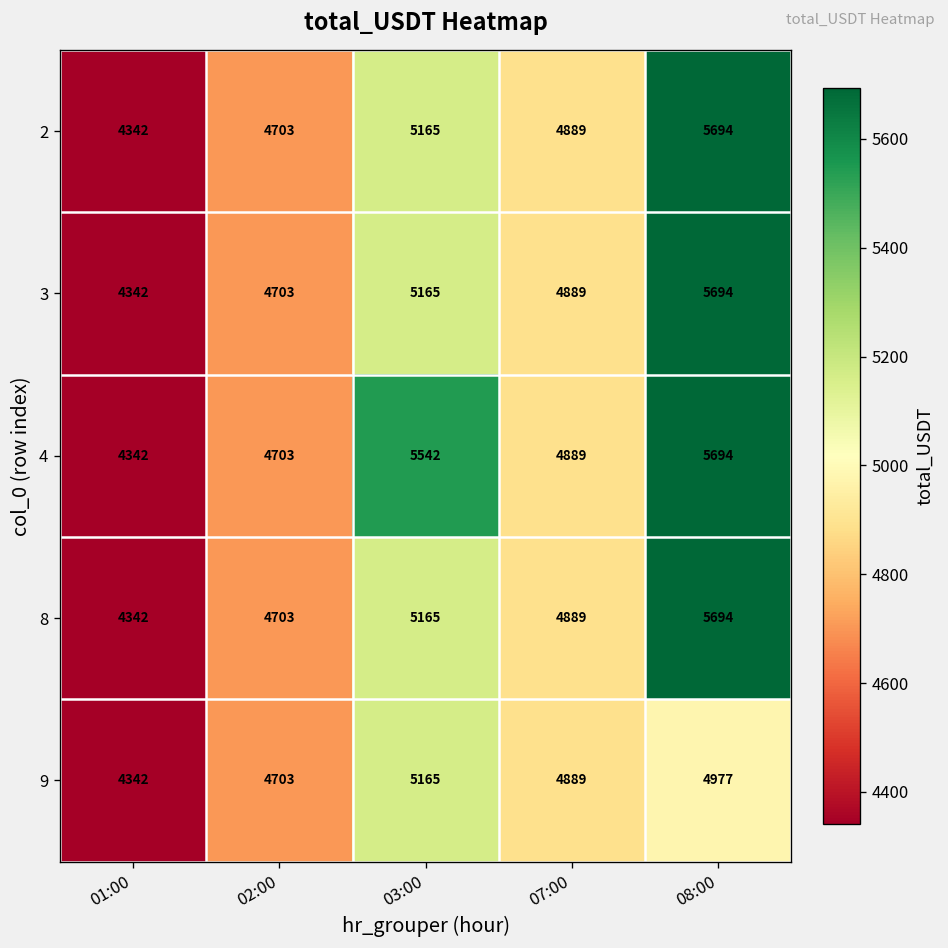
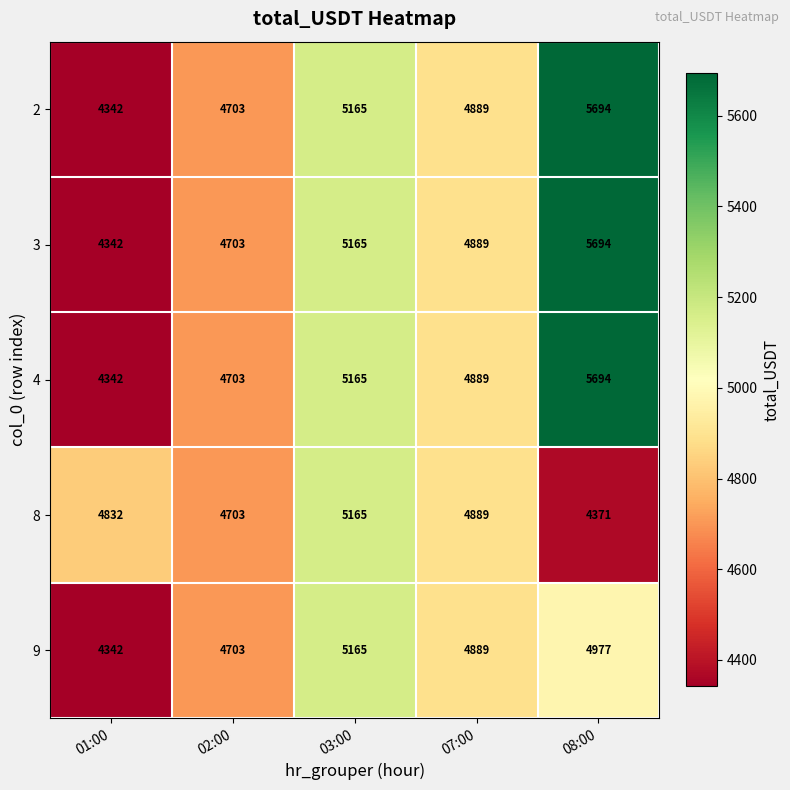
4, 03:00: 5542 -> 5165
8, 01:00: 4342 -> 4832
8, 08:00: 5694 -> 4371
